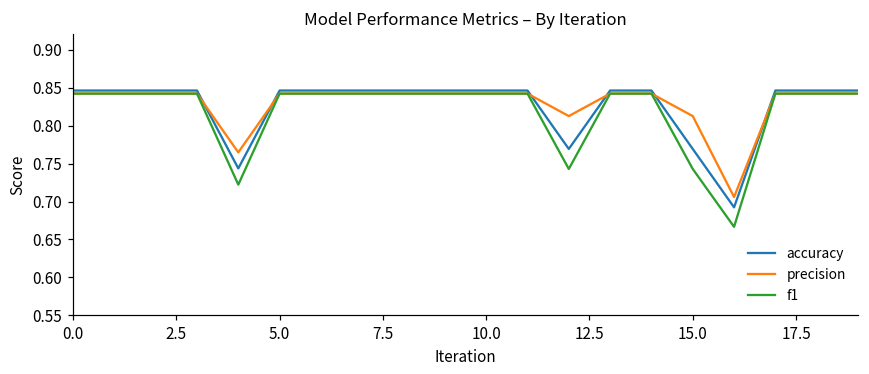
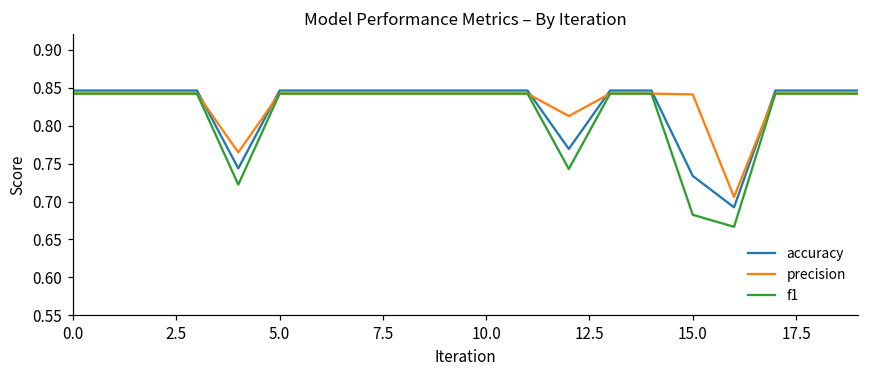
accuracy, 15.0: 0.77 -> 0.73
precision, 15.0: 0.81 -> 0.84
f1, 15.0: 0.74 -> 0.68
